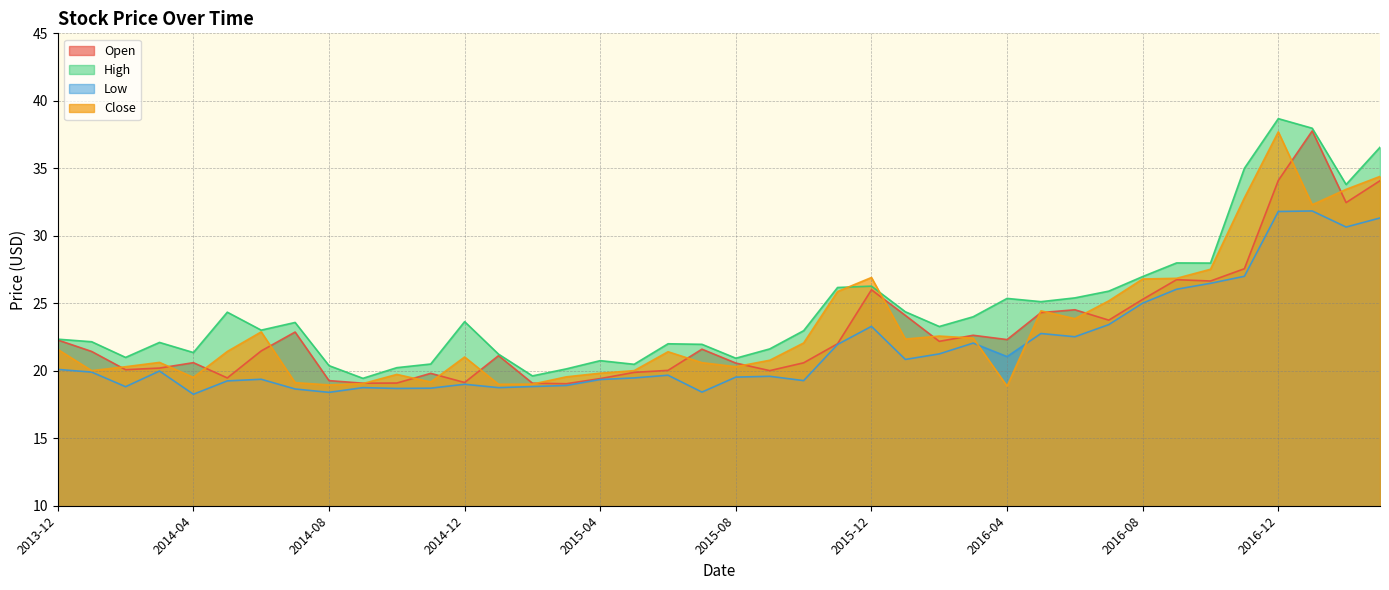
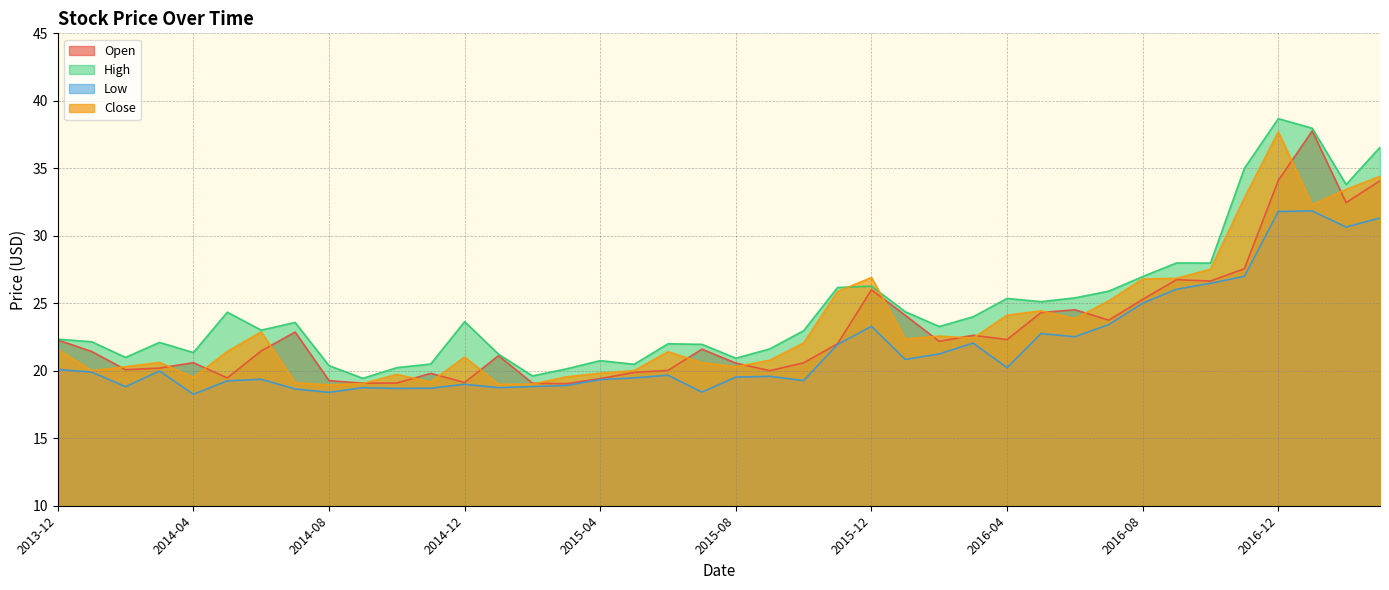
Low, 2016-04: 21.1 -> 20.2
Close, 2016-04: 18.9 -> 24.1
